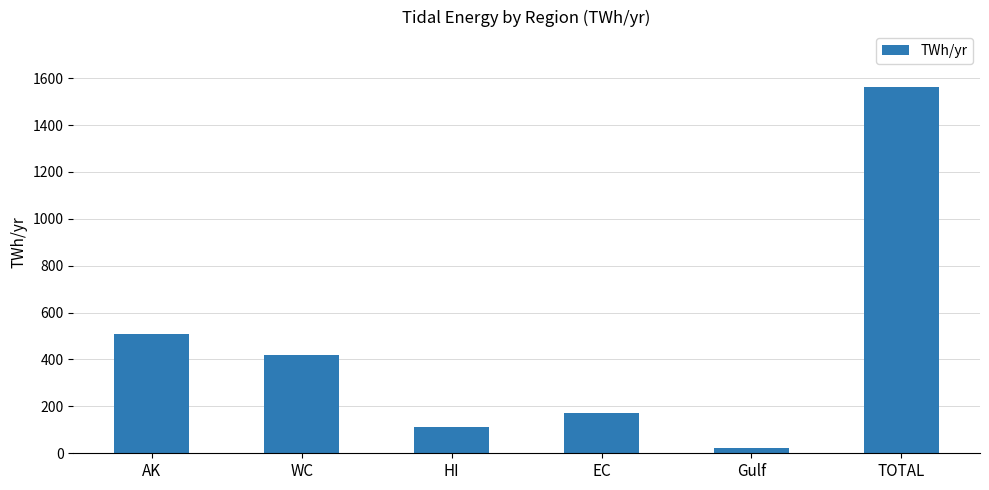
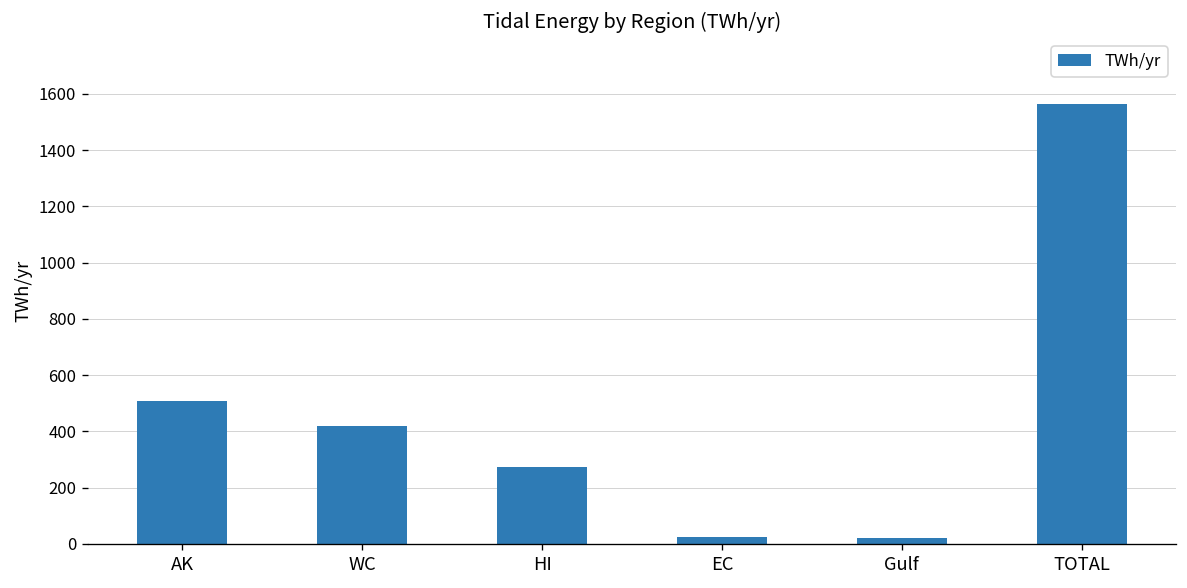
HI: 110 -> 270
EC: 170 -> 30
